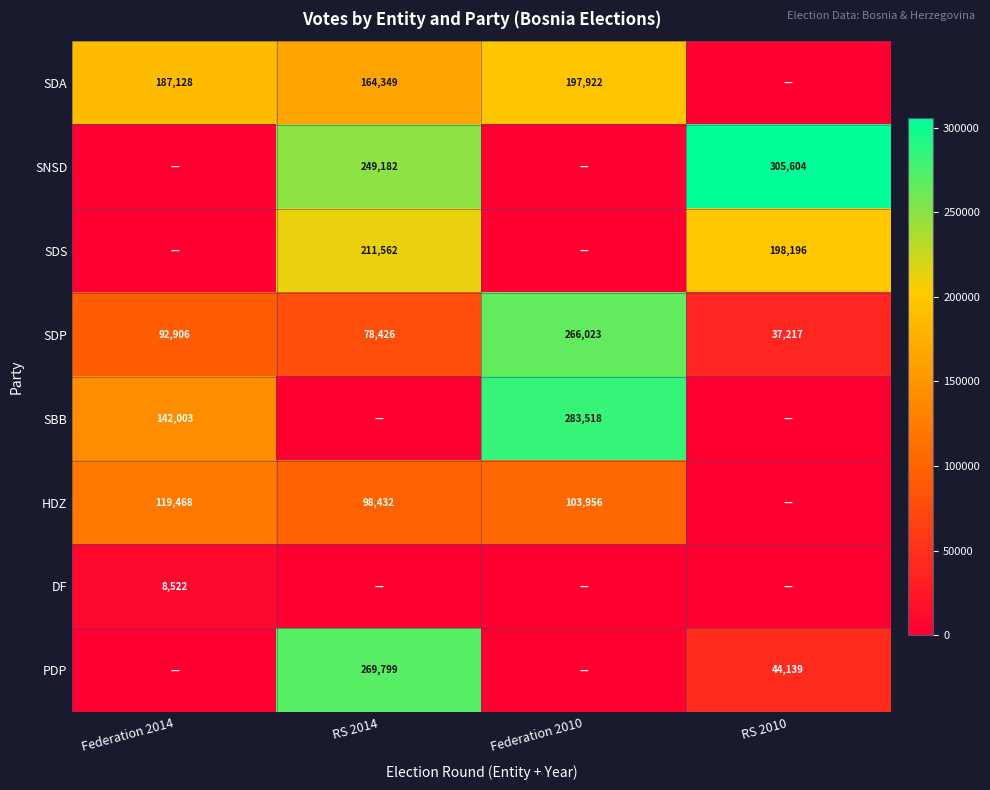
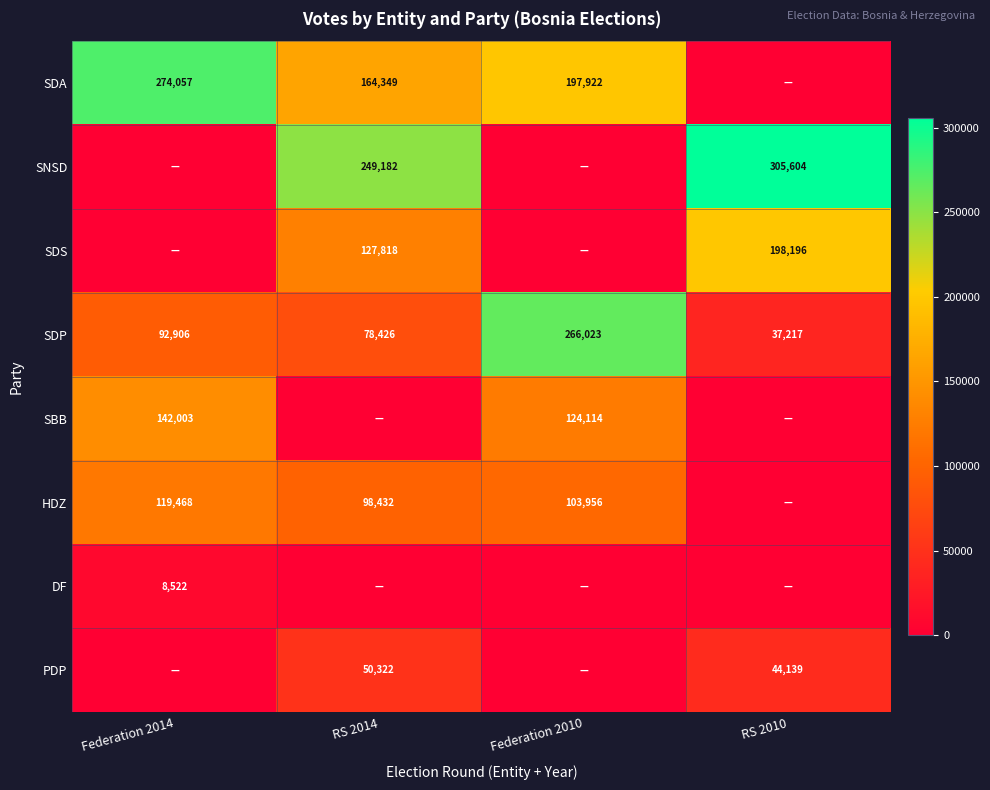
SDA, Federation 2014: 187,128 -> 274,057
SDS, RS 2014: 211,562 -> 127,818
SBB, Federation 2010: 283,518 -> 124,114
PDP, RS 2014: 269,799 -> 50,322
